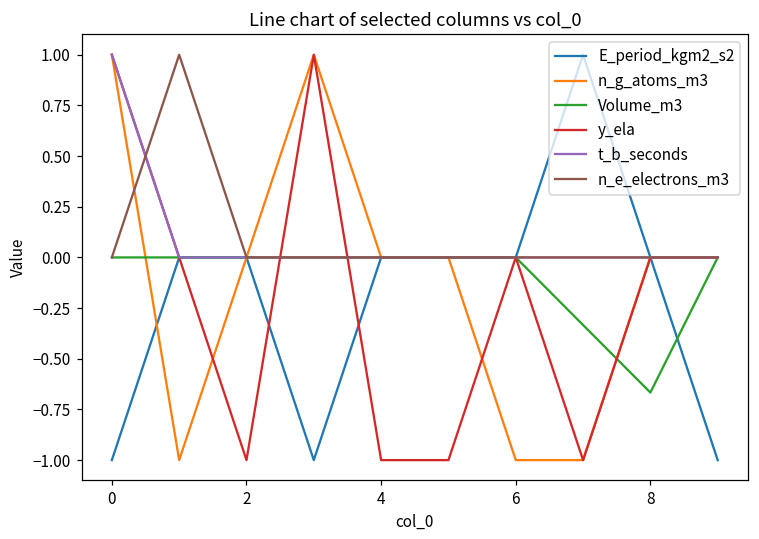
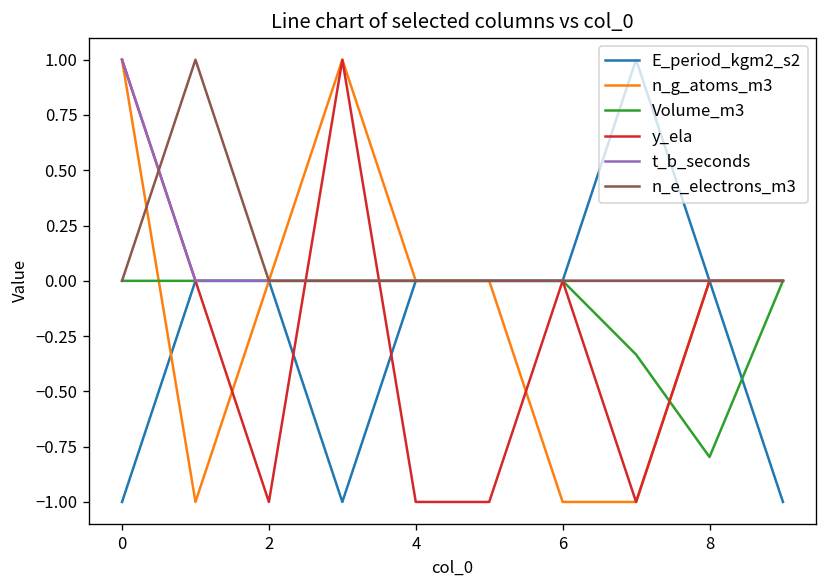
Volume_m3, 8: -0.67 -> -0.80
